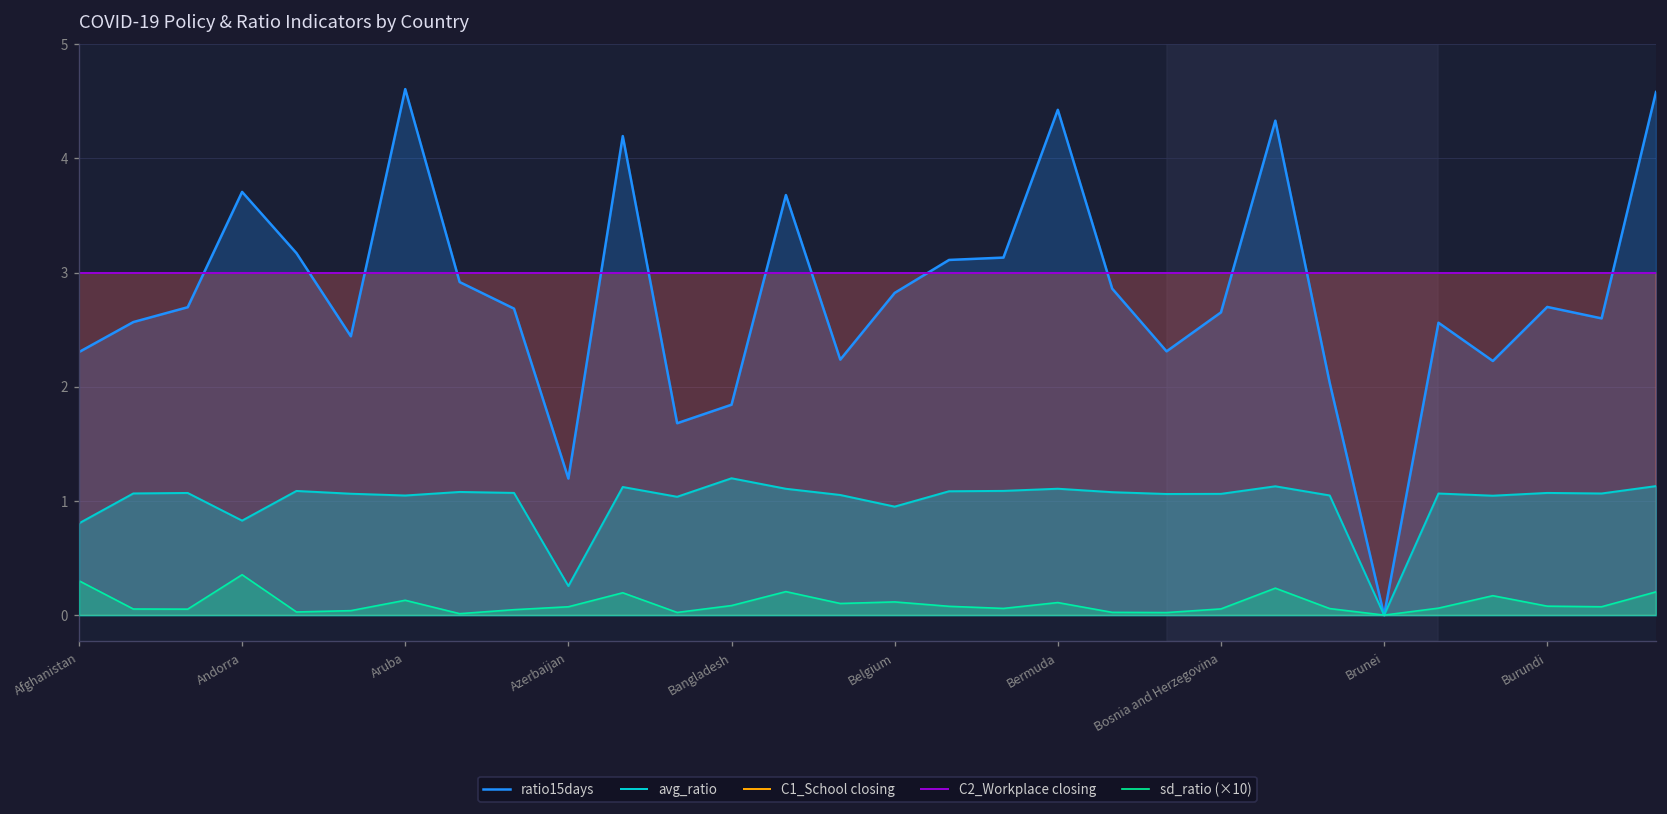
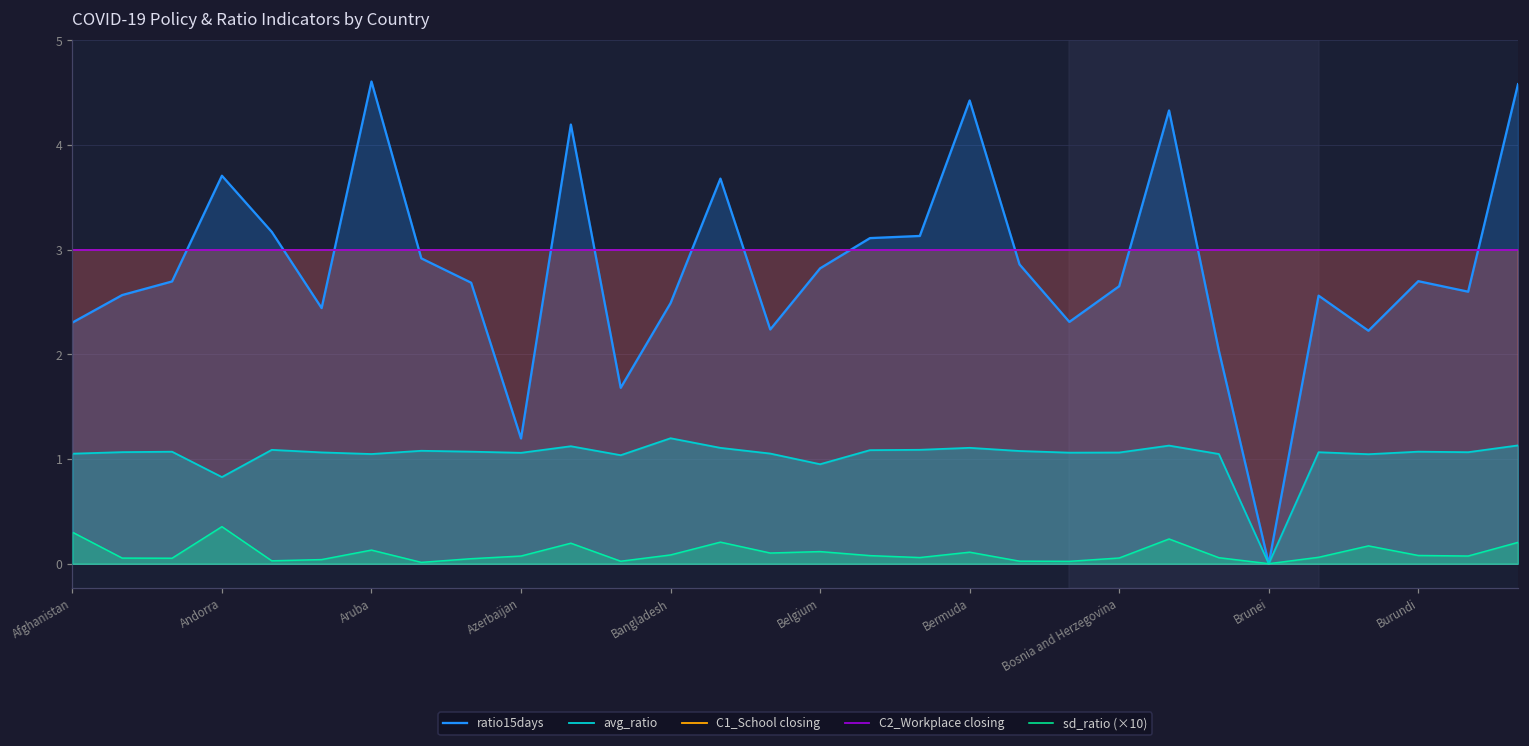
avg_ratio, Afghanistan: 0.8 -> 1.1
avg_ratio, Azerbaijan: 0.3 -> 1.1
ratio15days, Bangladesh: 1.8 -> 2.5
